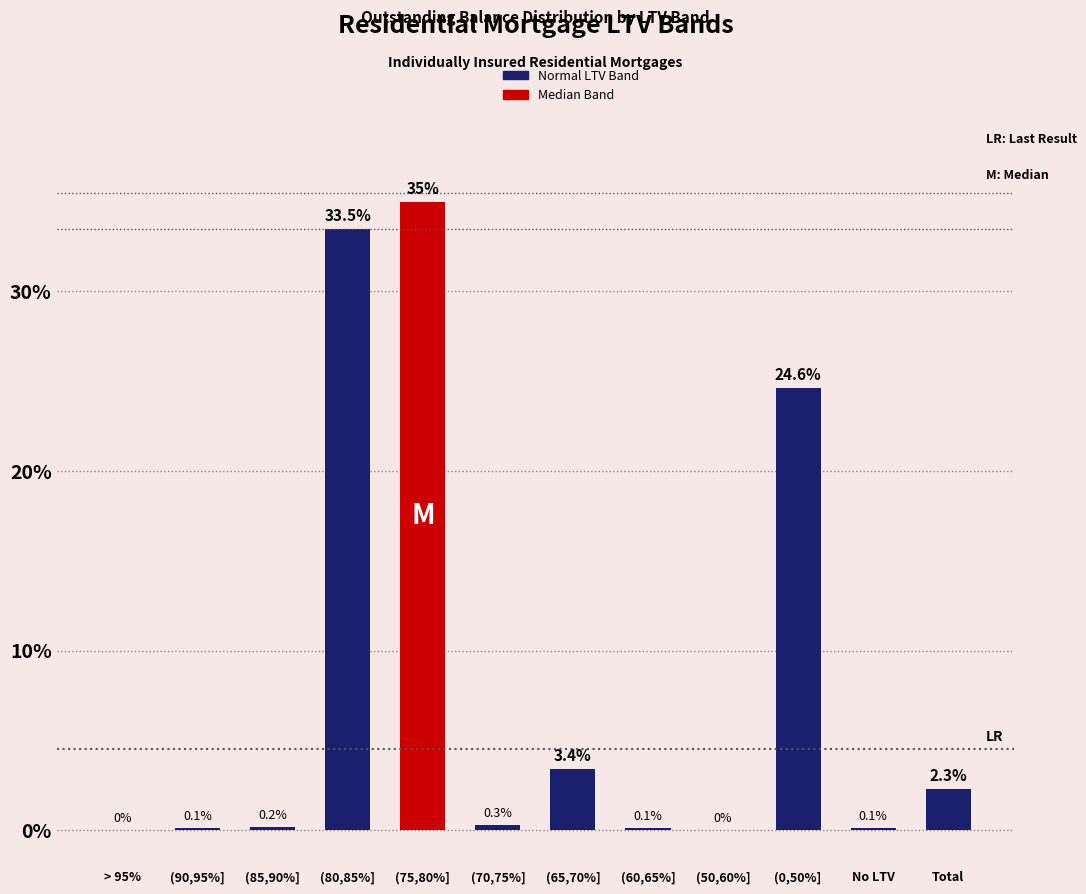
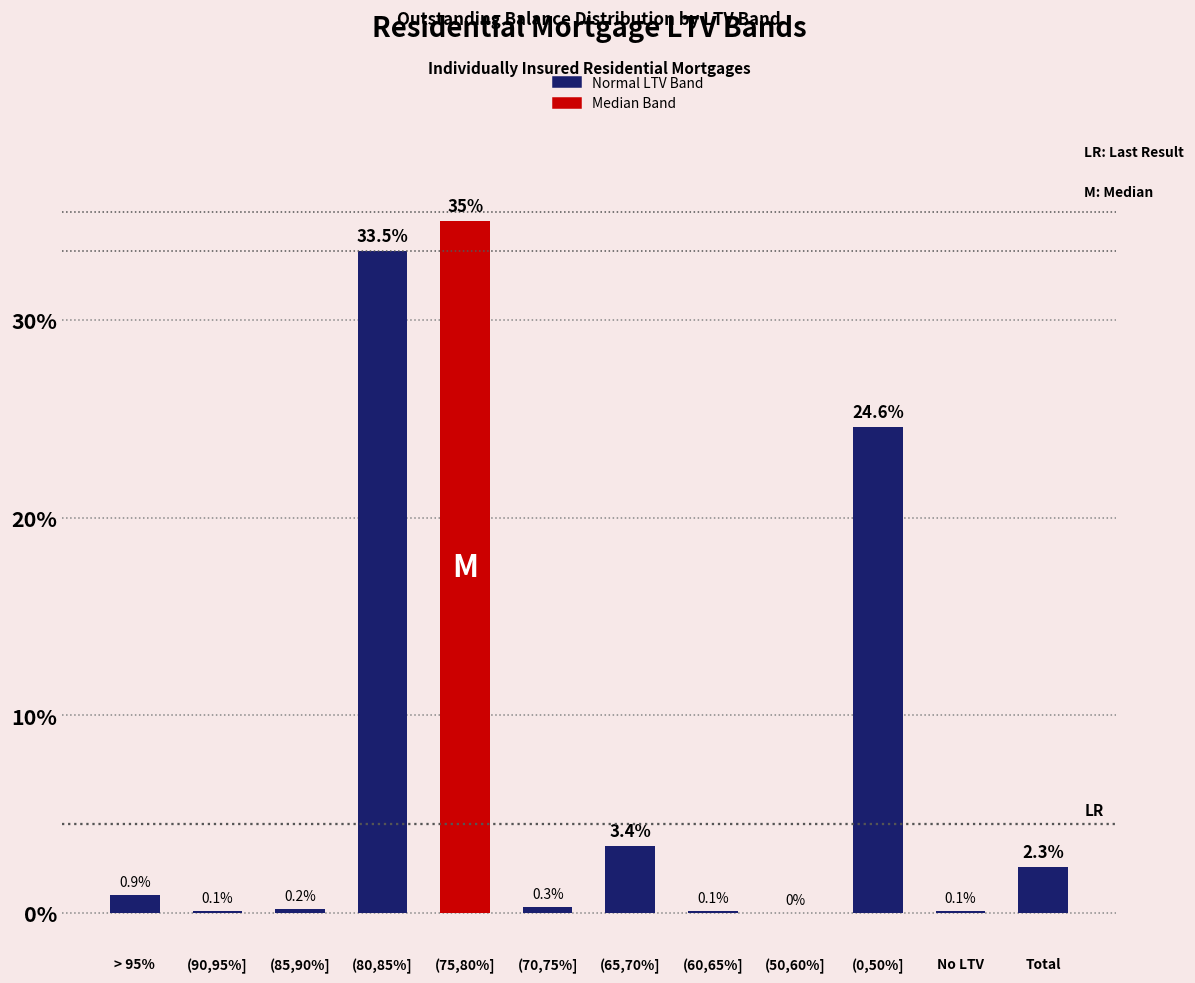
> 95%: 0% -> 0.9%
